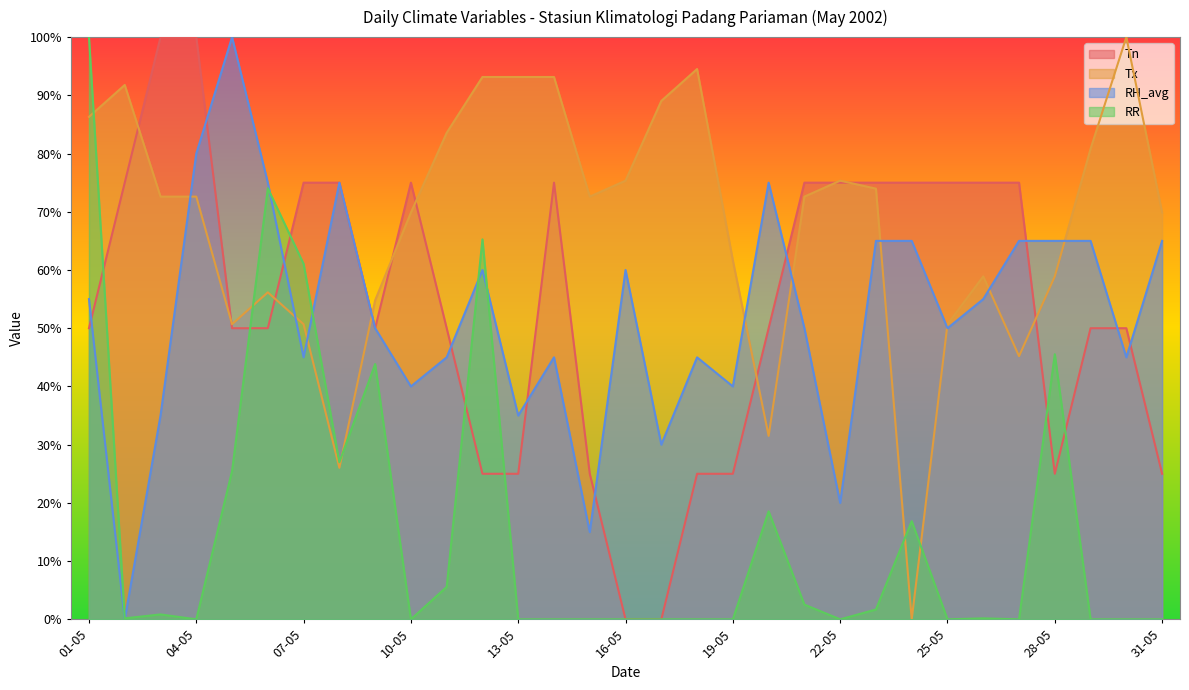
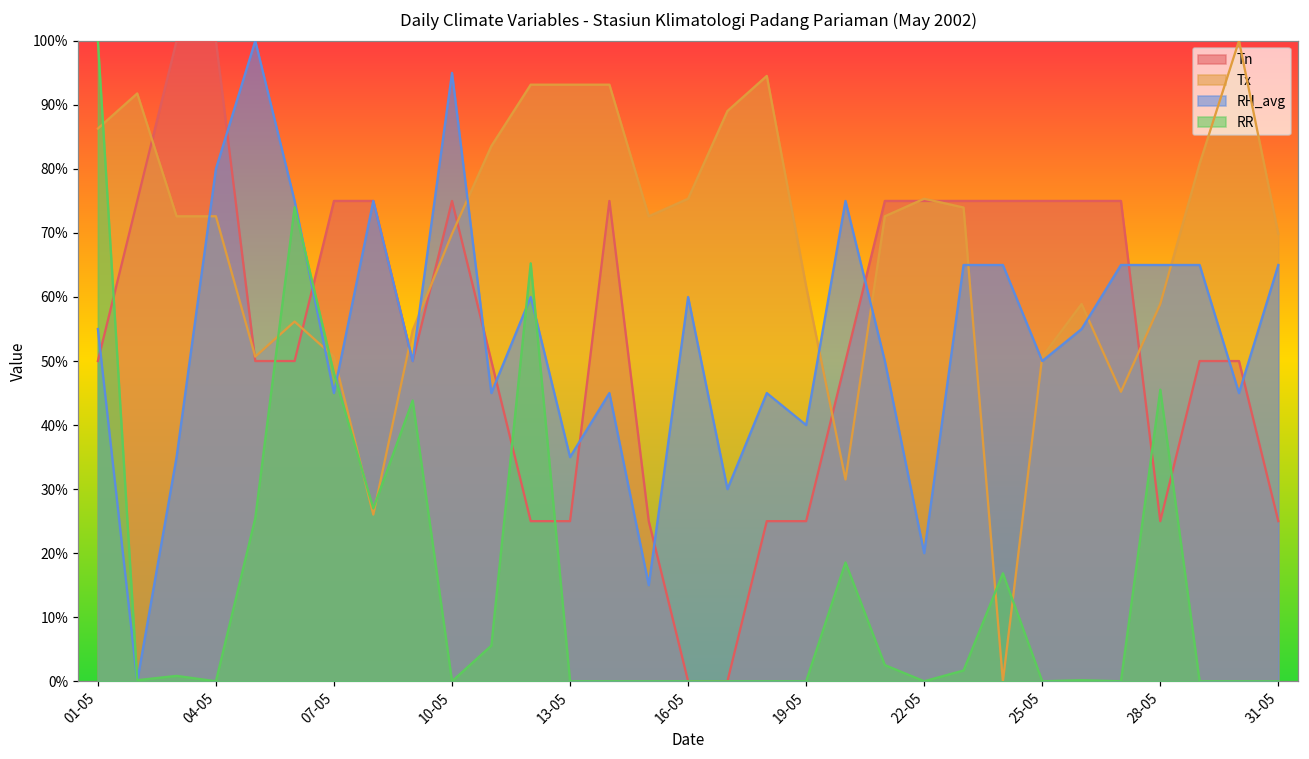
RR, 07-05: 61% -> 48%
RH_avg, 10-05: 40% -> 95%
